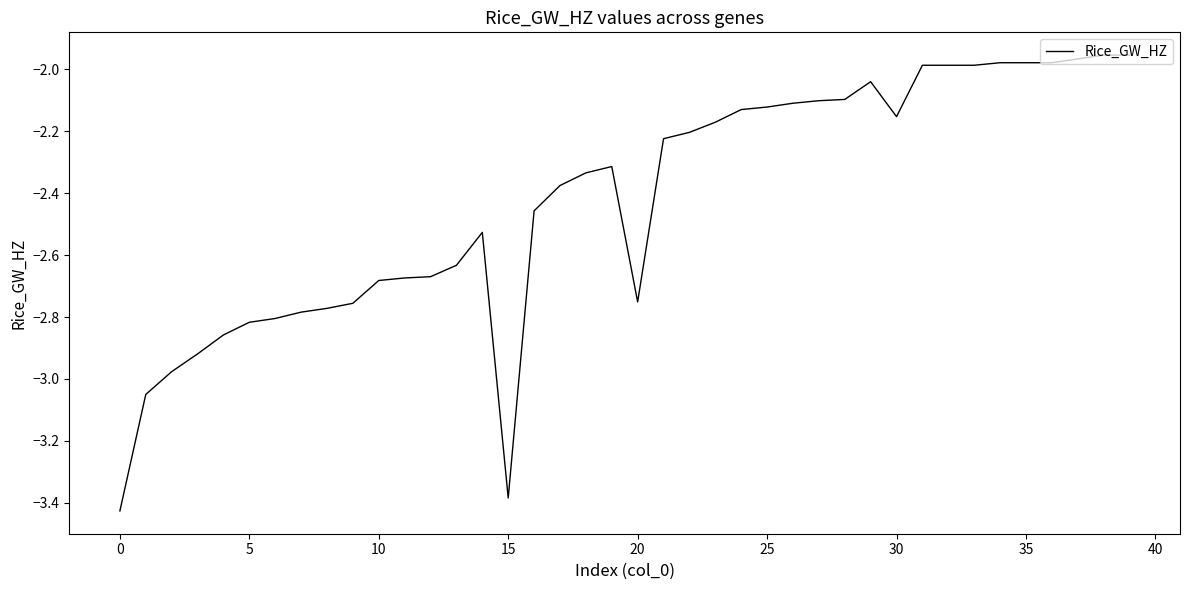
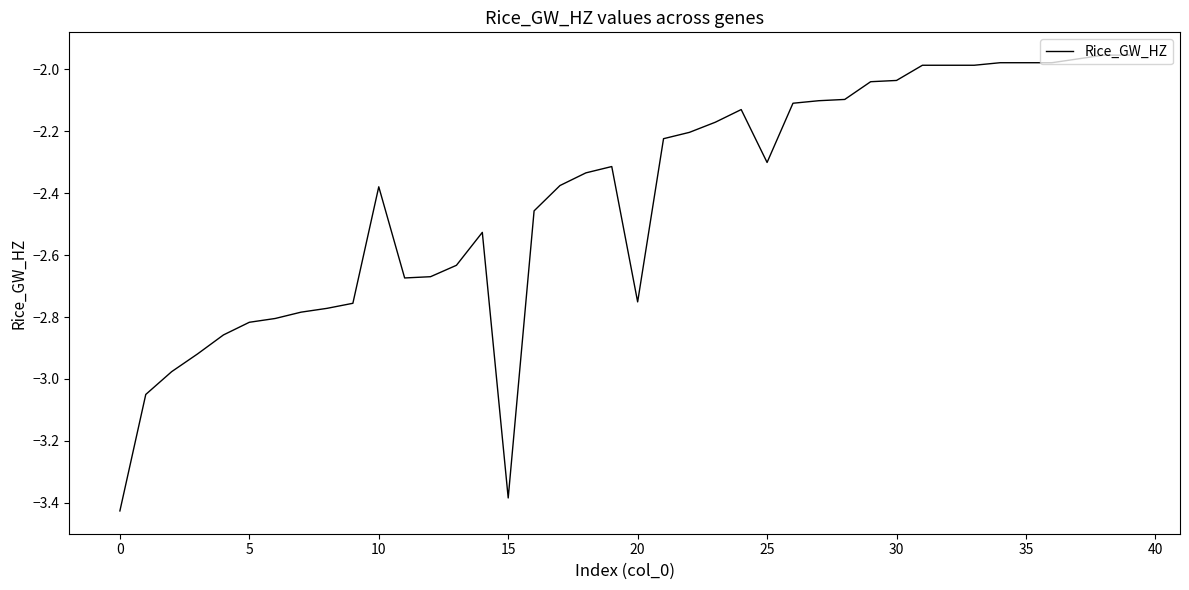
10: -2.68 -> -2.38
25: -2.12 -> -2.30
30: -2.15 -> -2.04
